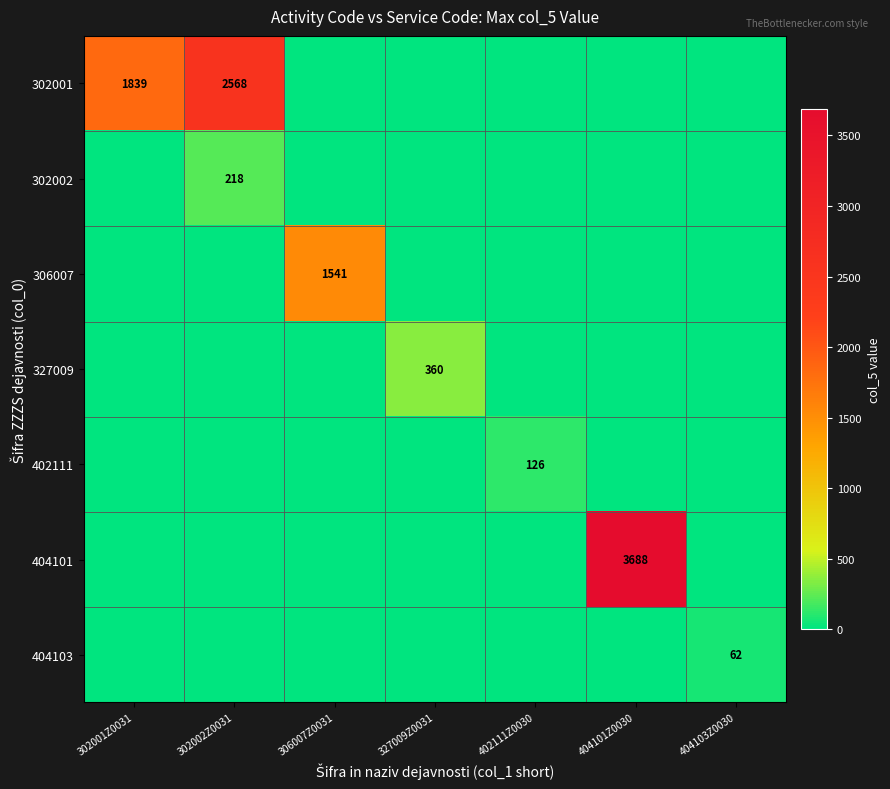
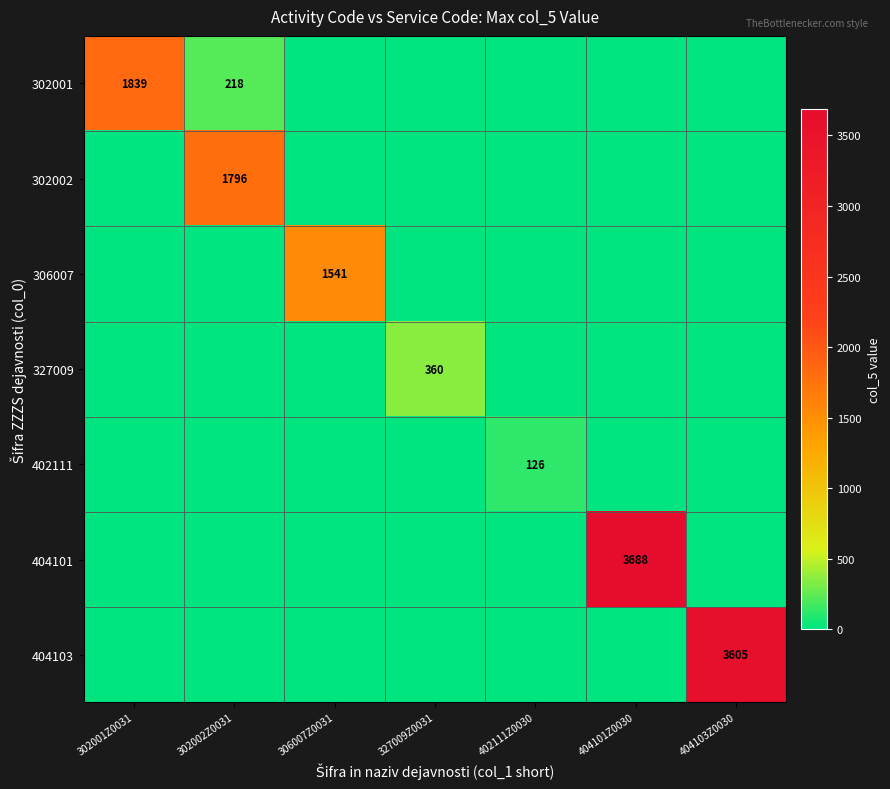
302001, 302002Z0031: 2568 -> 218
302002, 302002Z0031: 218 -> 1796
404103, 404103Z0030: 62 -> 3605
